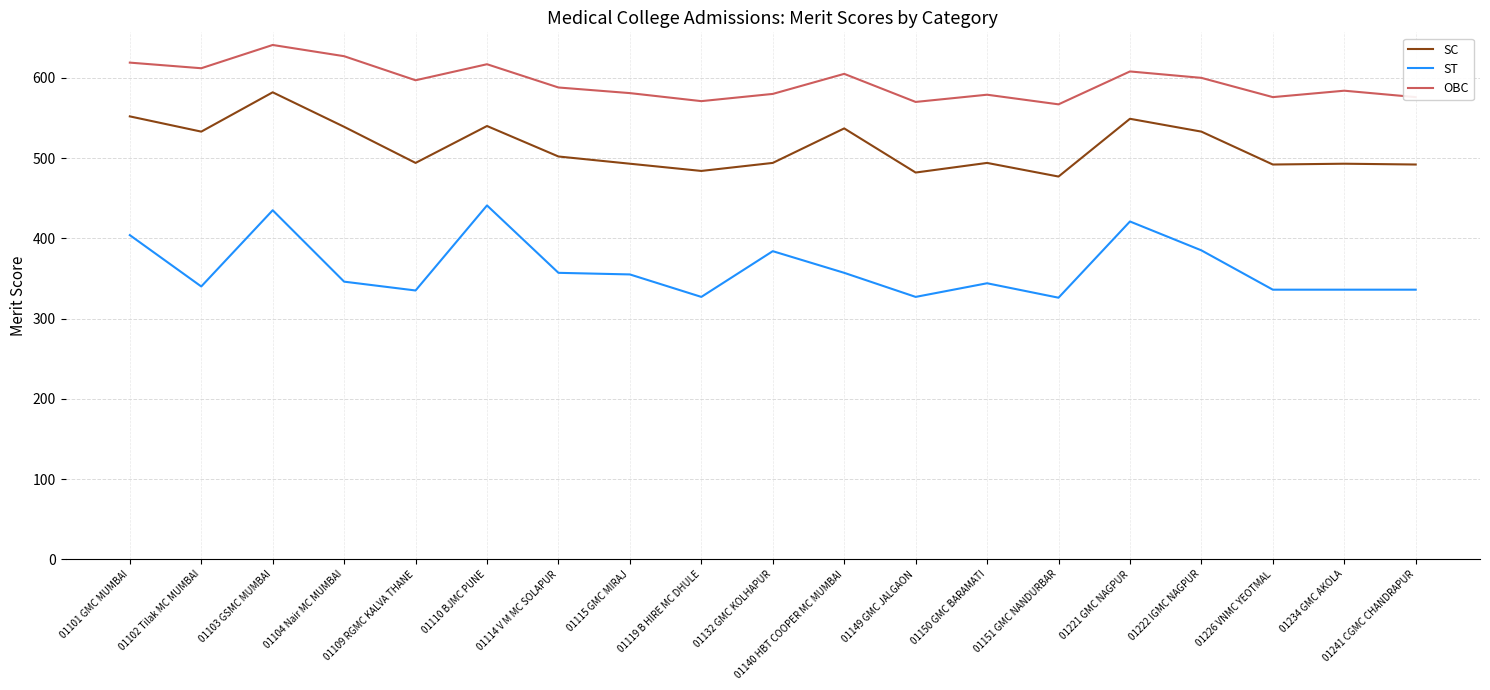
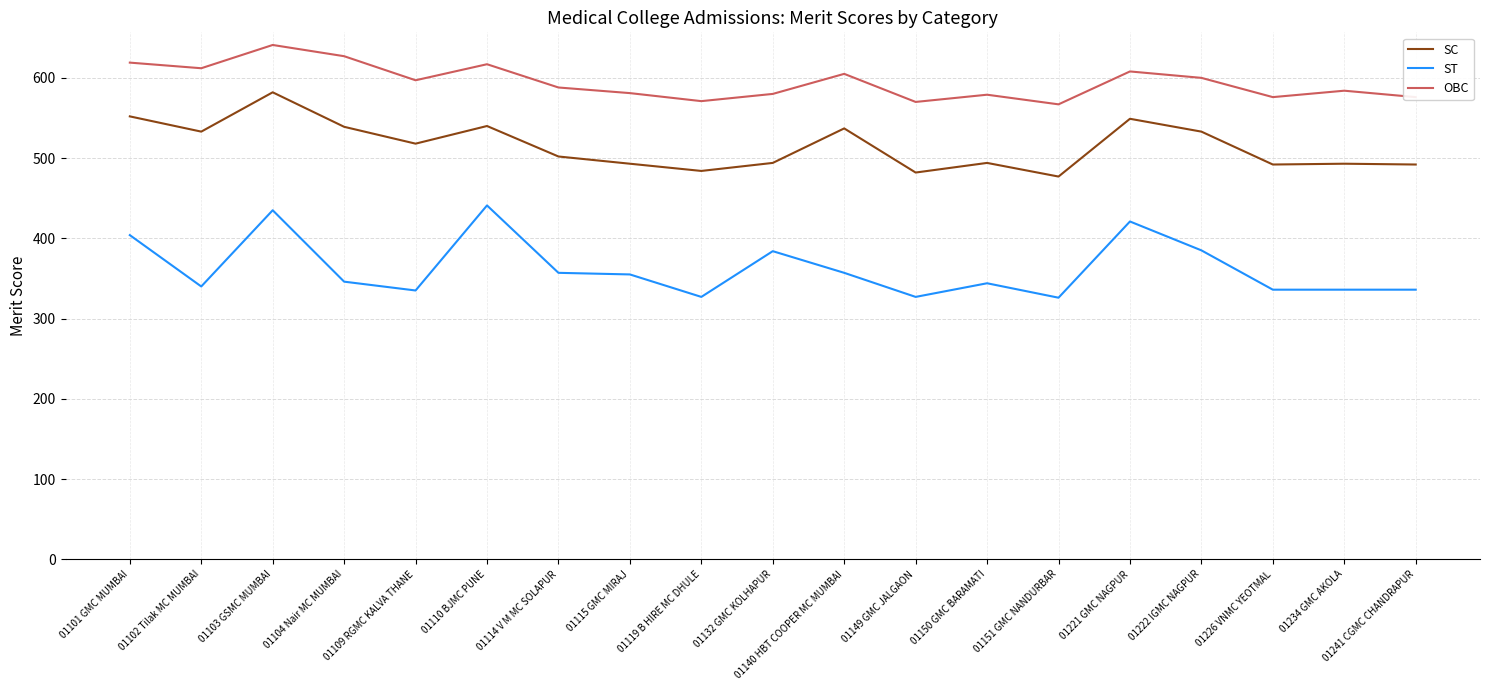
SC, 01109 RGMC KALVA THANE: 490 -> 520
